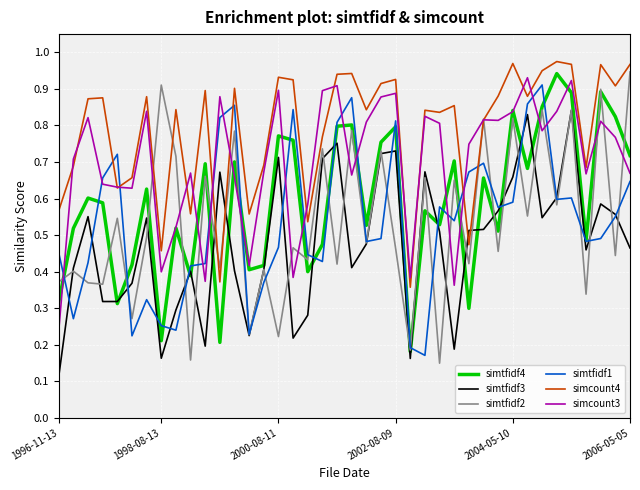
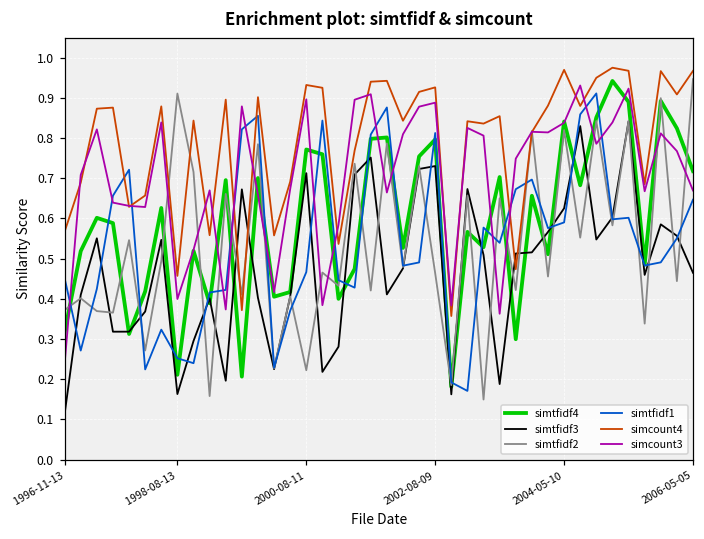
simtfidf3, 2004-05-10: 0.66 -> 0.63
